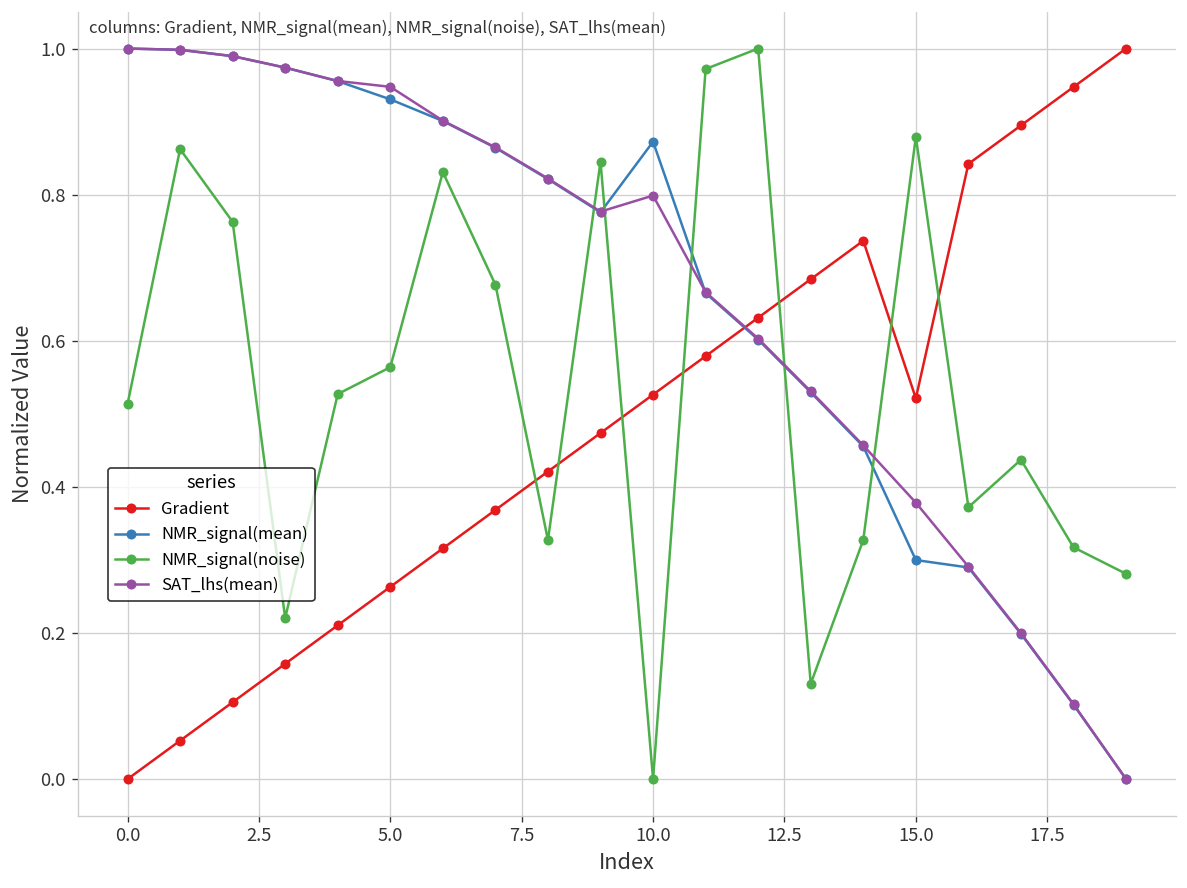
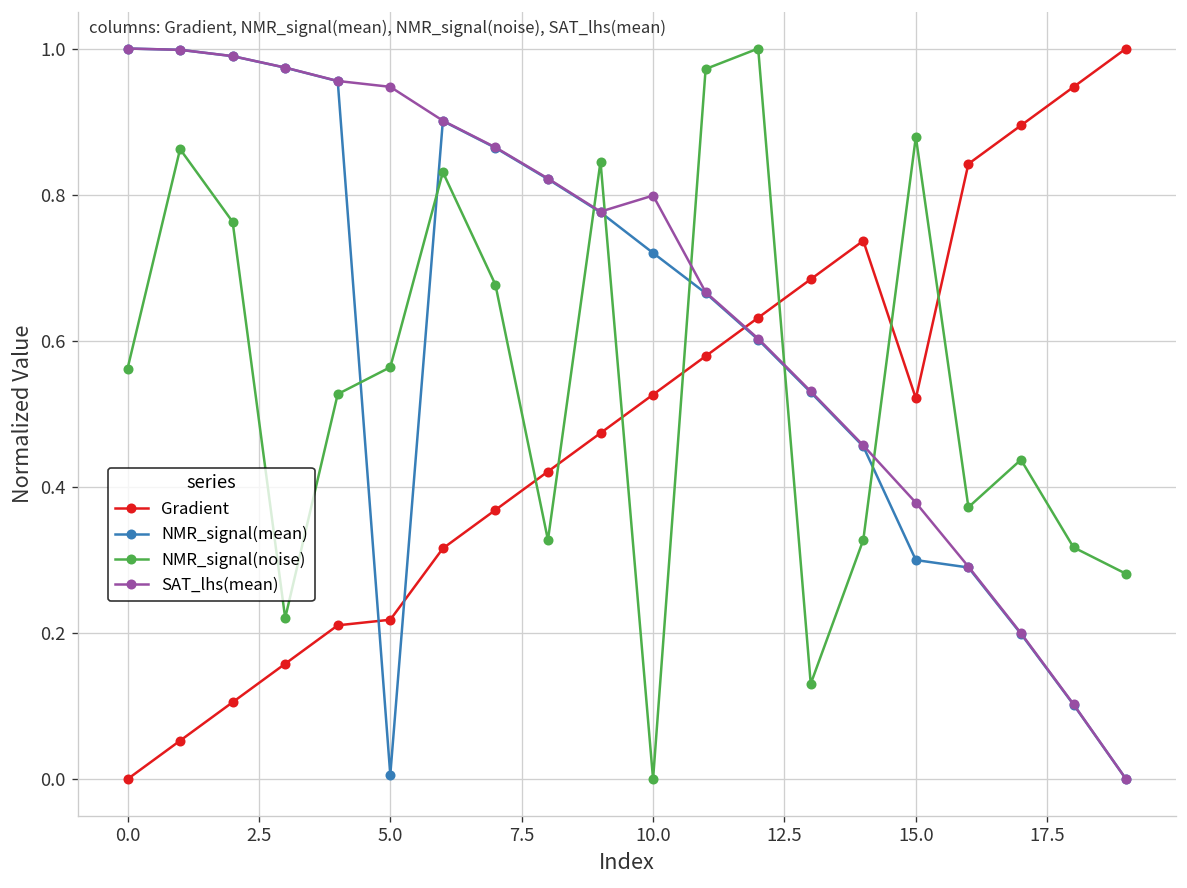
NMR_signal(noise), 0.0: 0.51 -> 0.56
Gradient, 5.0: 0.26 -> 0.22
NMR_signal(mean), 5.0: 0.93 -> 0.01
NMR_signal(mean), 10.0: 0.87 -> 0.72
